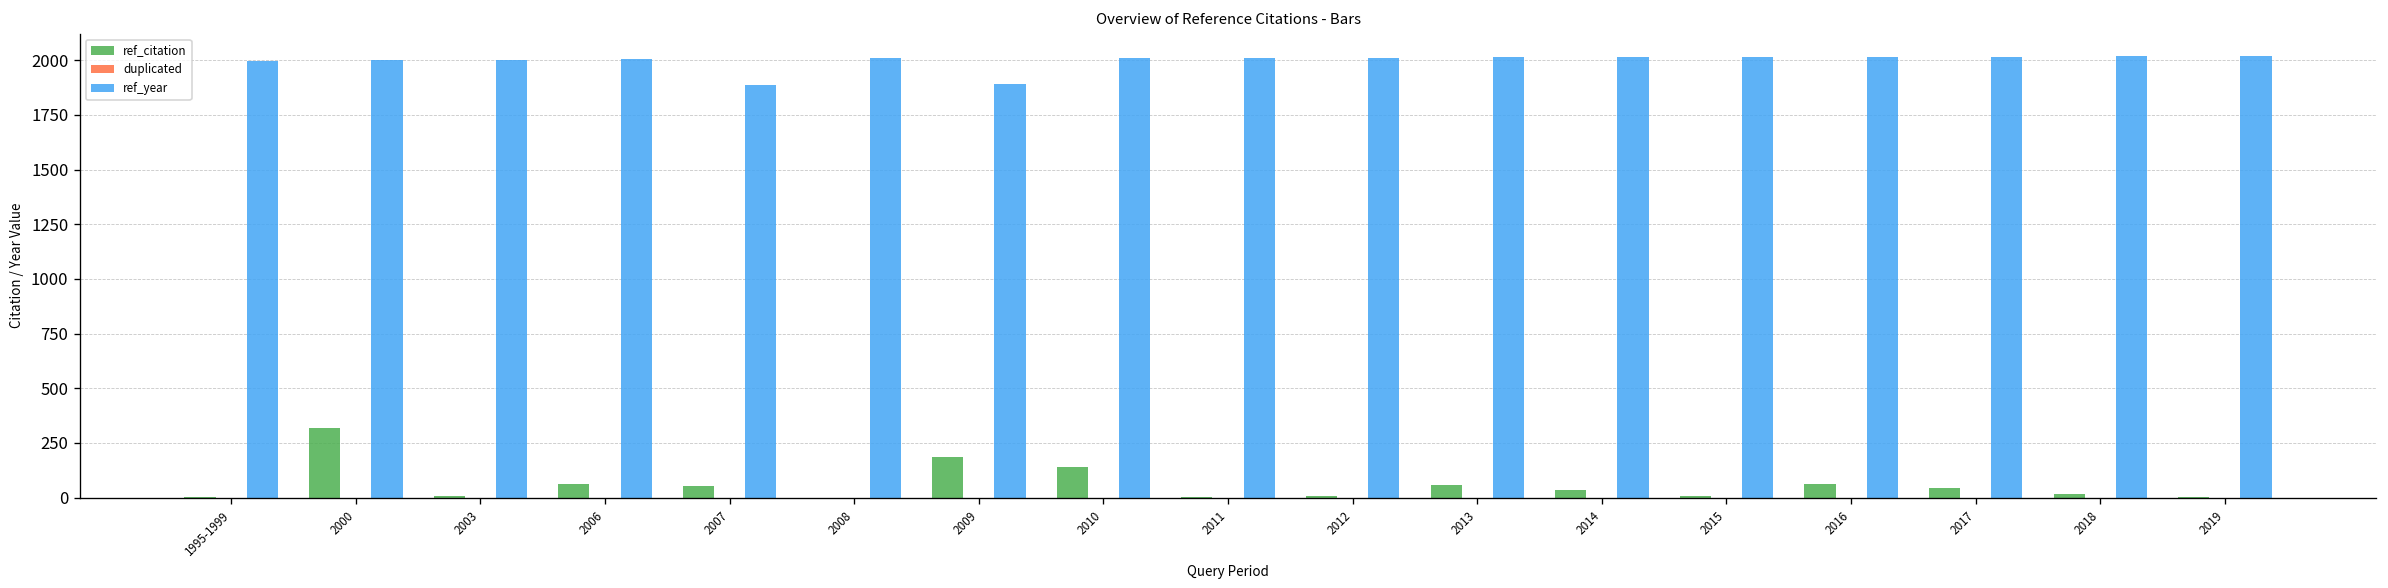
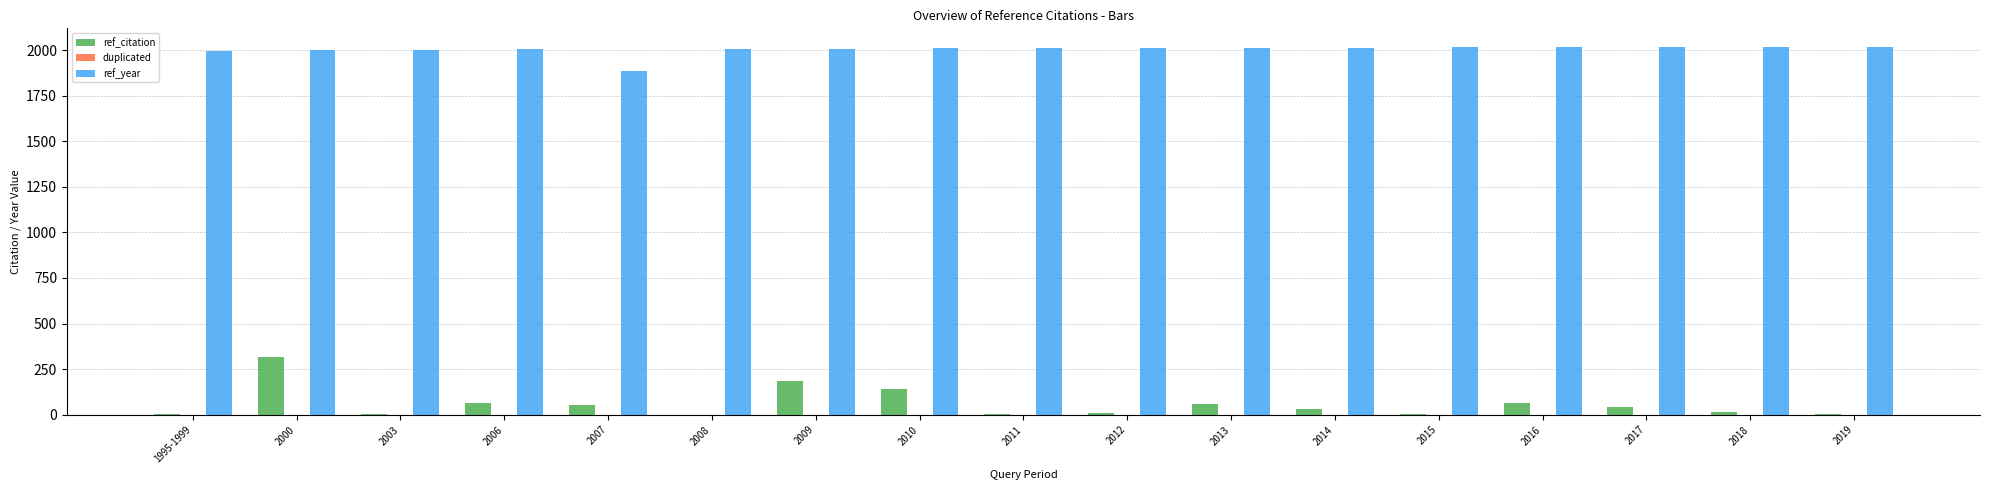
ref_year, 2009: 1890 -> 2010
